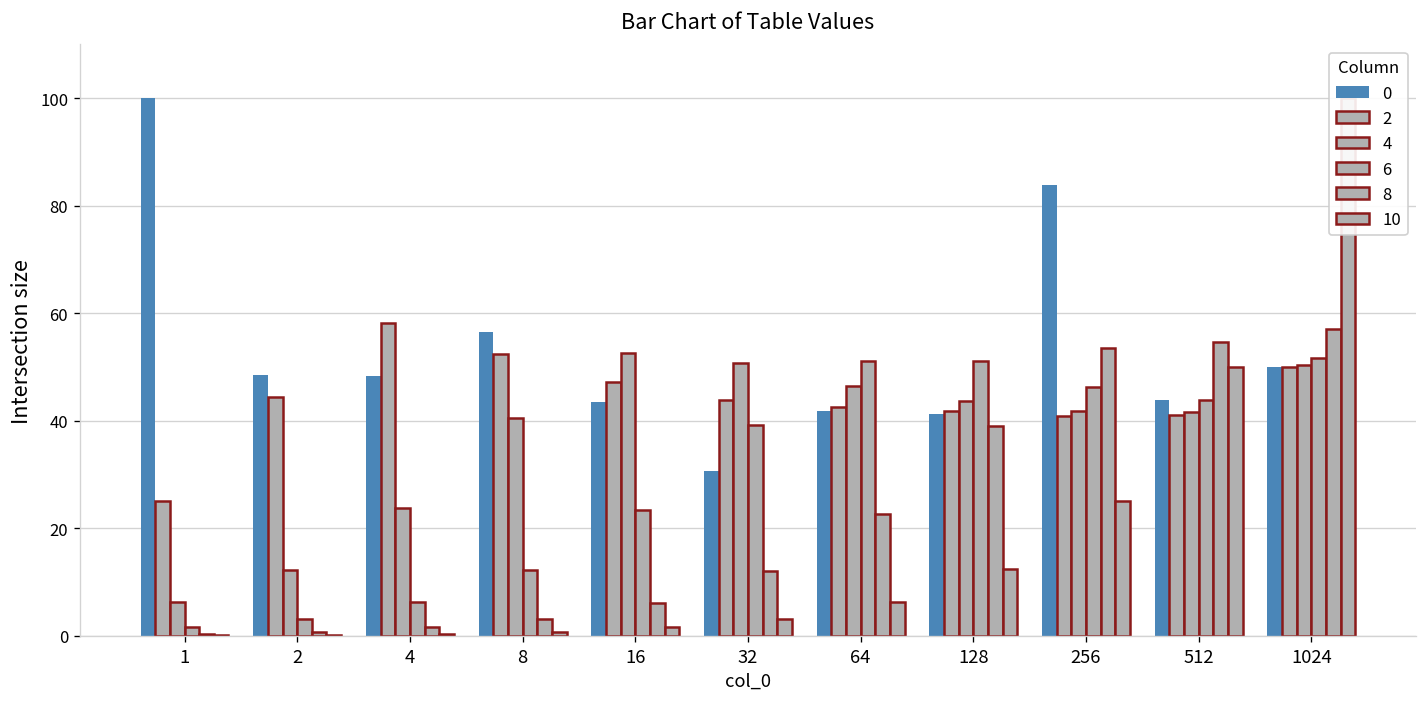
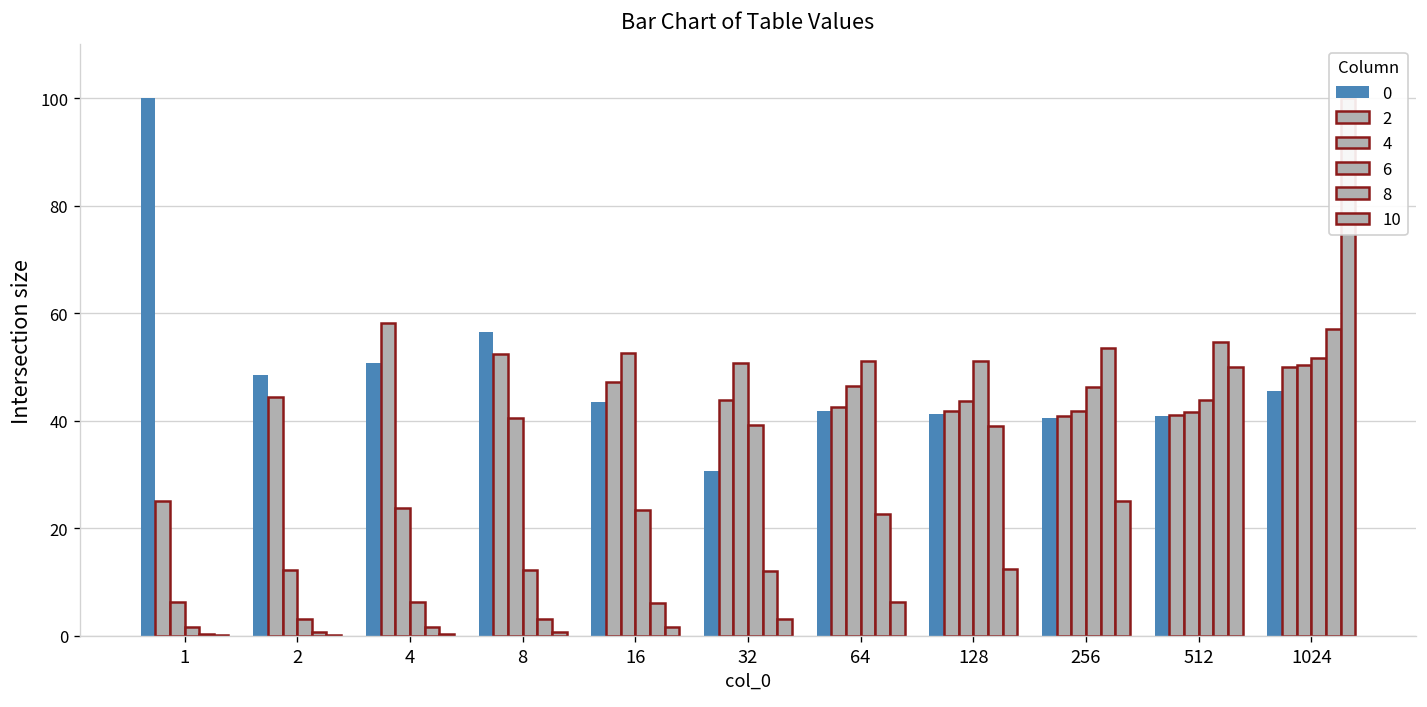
0, 4: 48 -> 51
0, 256: 84 -> 41
0, 512: 44 -> 41
0, 1024: 50 -> 46
